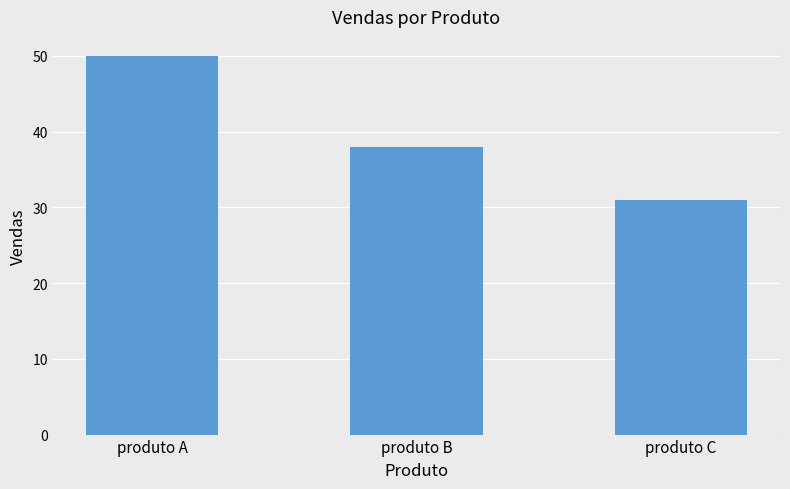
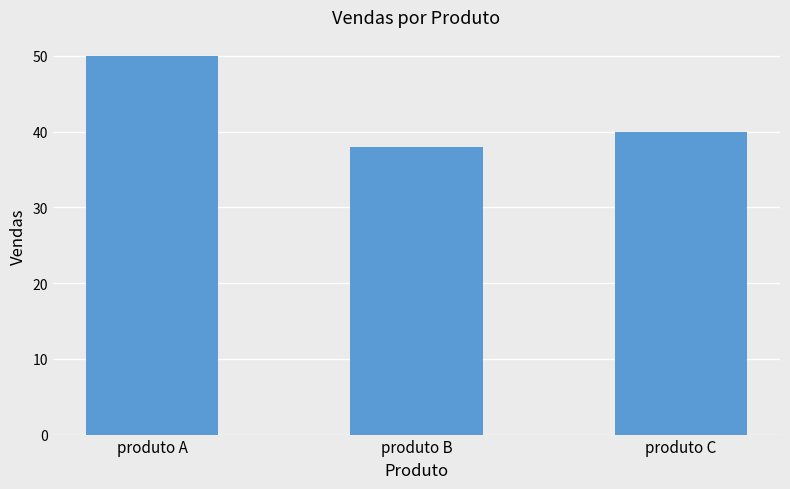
produto C: 31 -> 40
